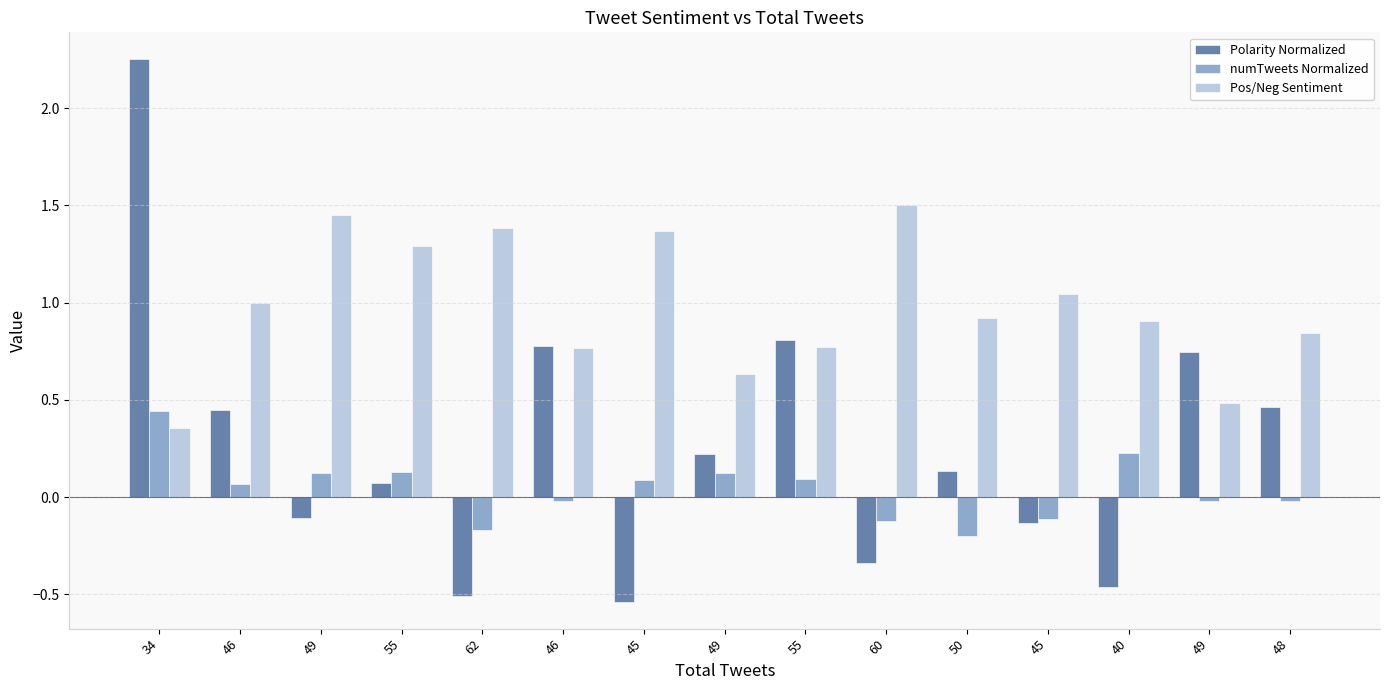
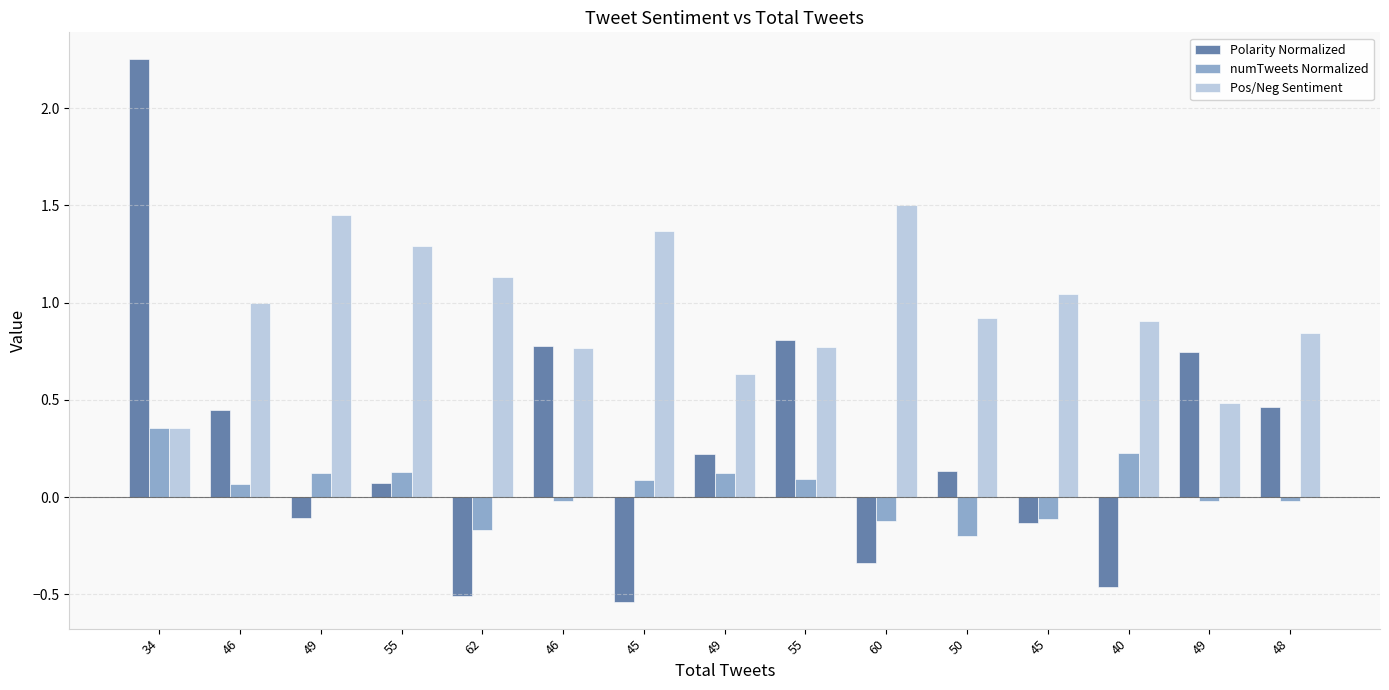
numTweets Normalized, 34: 0.45 -> 0.35
Pos/Neg Sentiment, 62: 1.39 -> 1.13
